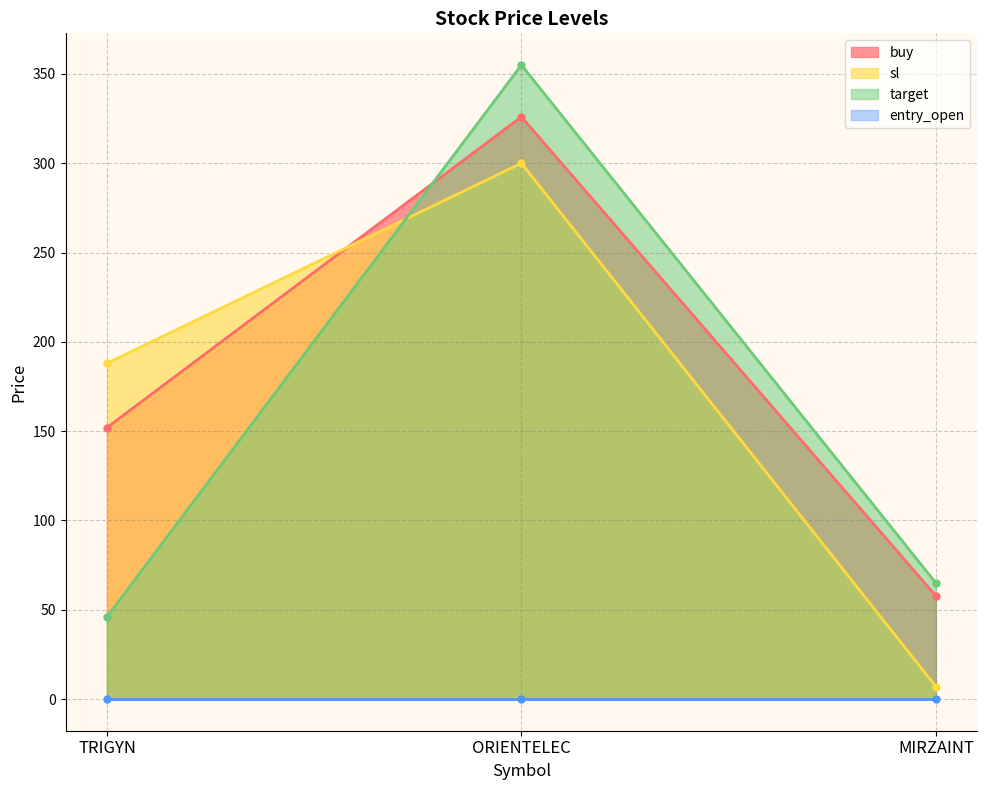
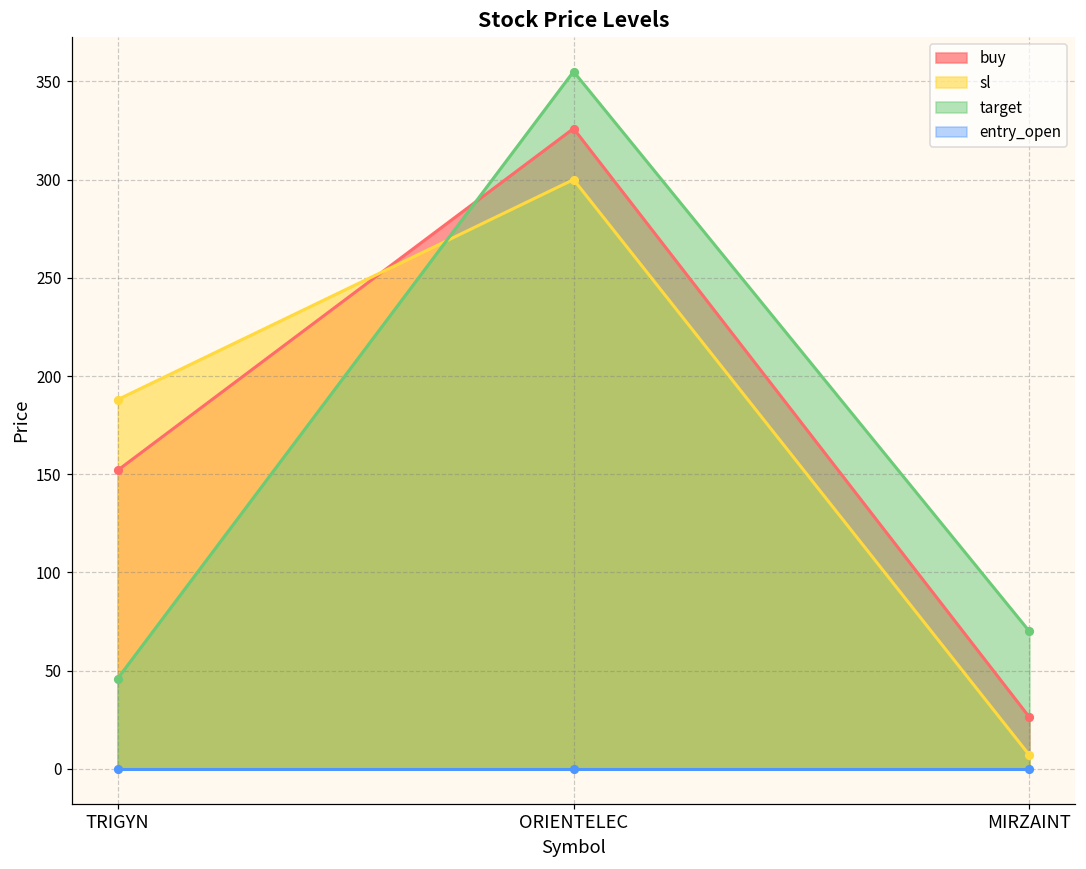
buy, MIRZAINT: 58 -> 26
target, MIRZAINT: 65 -> 70
